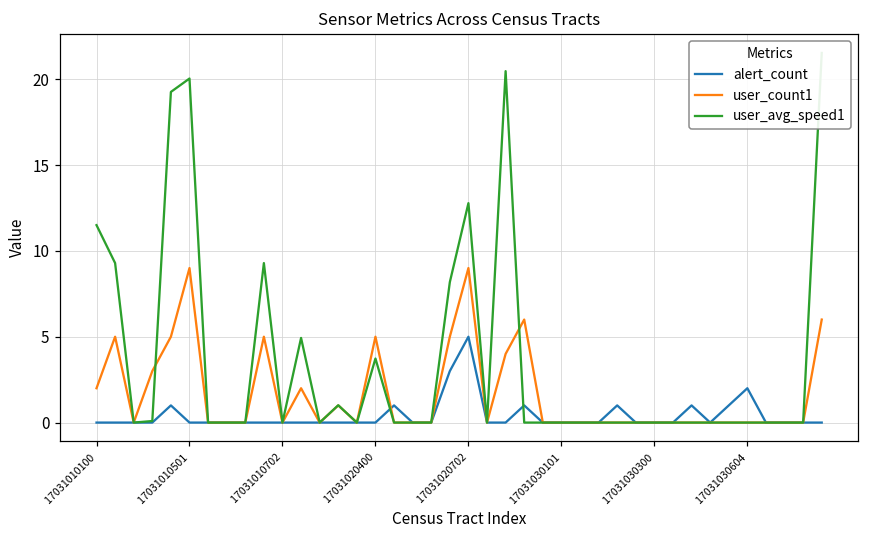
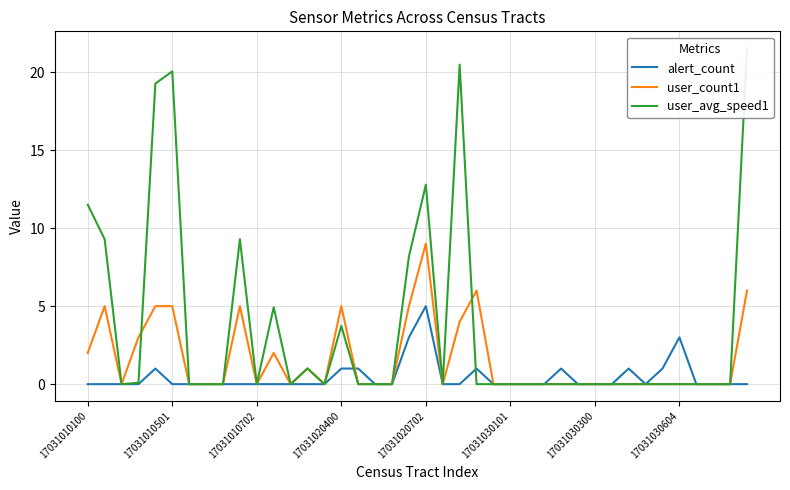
user_count1, 17031010501: 9 -> 5
alert_count, 17031020400: 0 -> 1
alert_count, 17031030604: 2 -> 3
